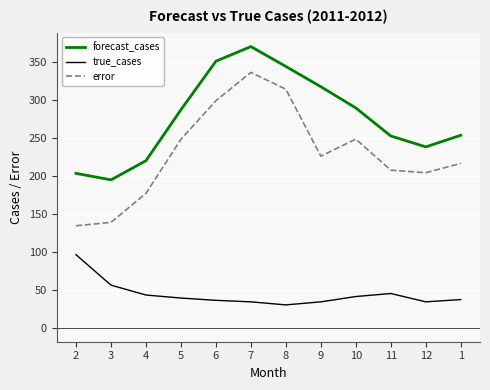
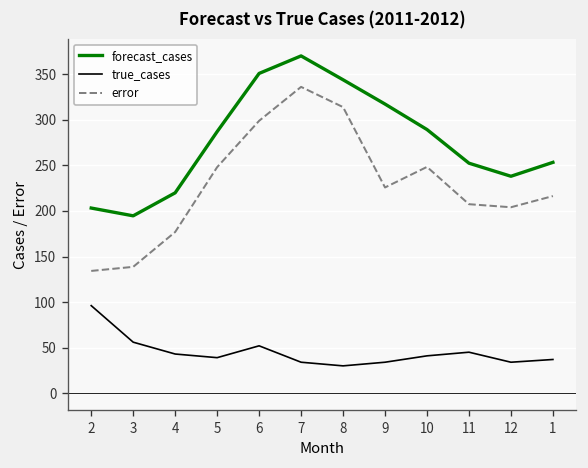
true_cases, 6: 40 -> 50
